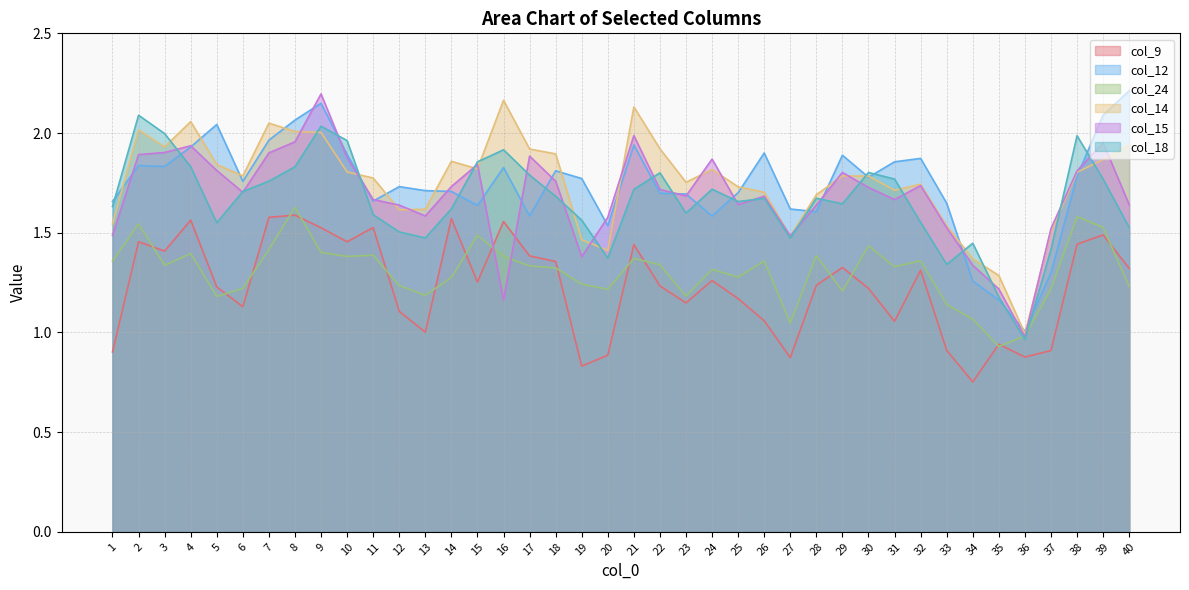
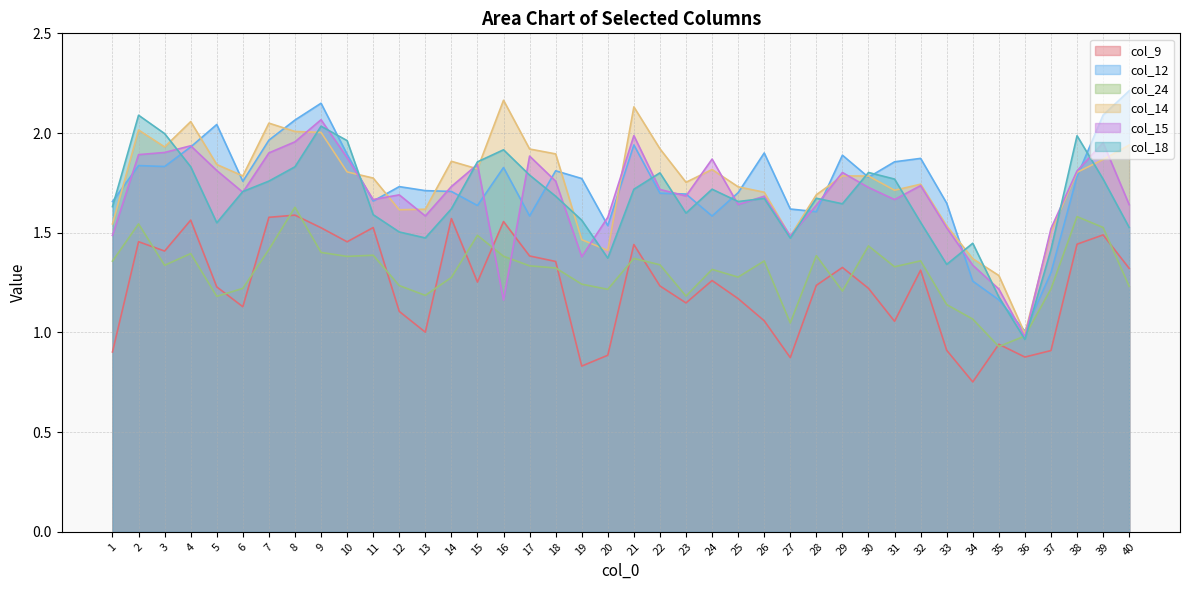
col_15, 9: 2.20 -> 2.07
col_15, 12: 1.64 -> 1.69
